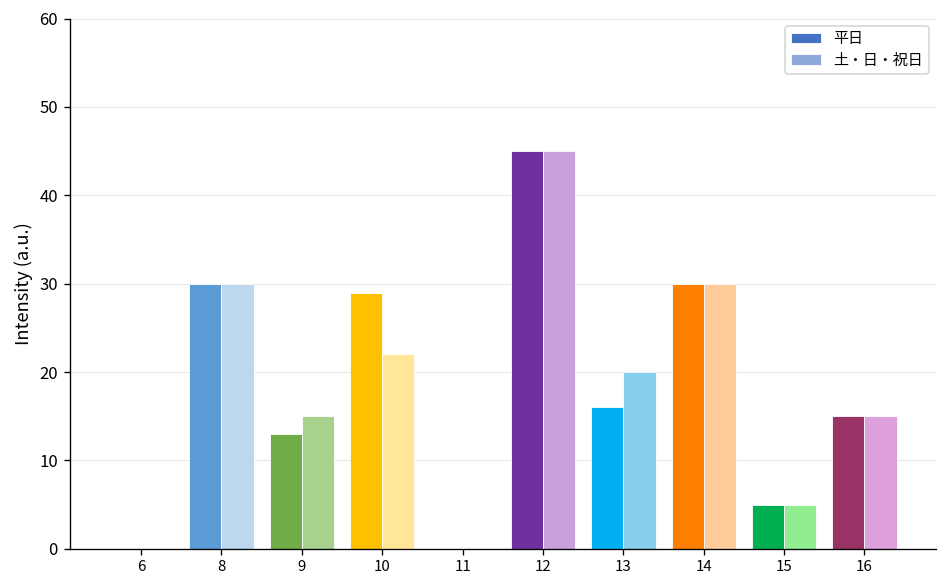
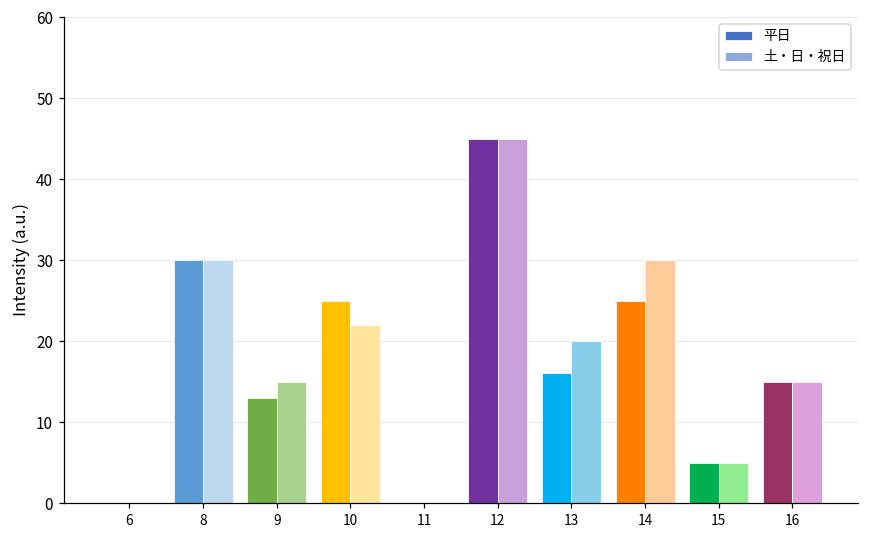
平日, 10: 29 -> 25
平日, 14: 30 -> 25
